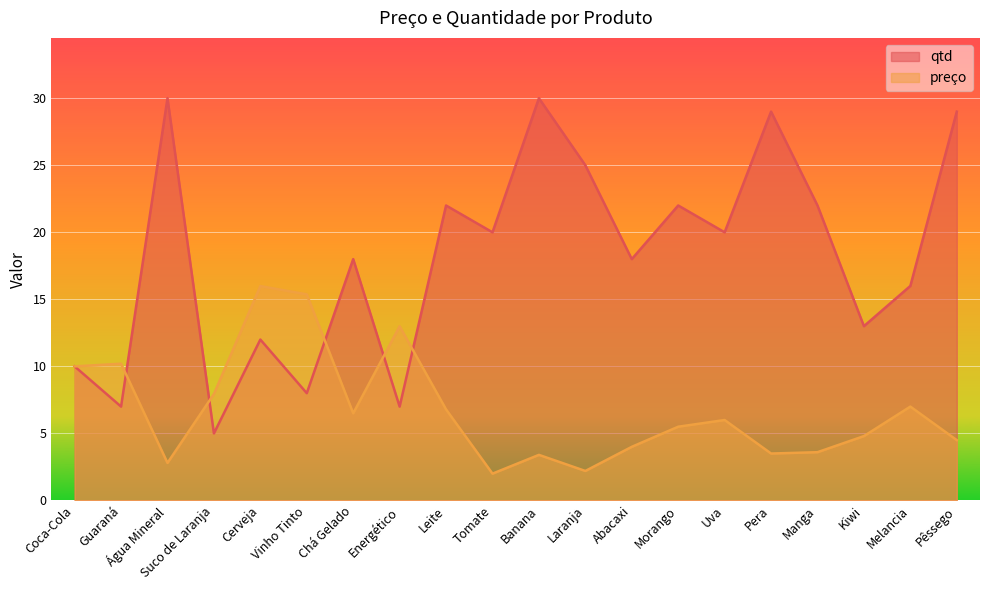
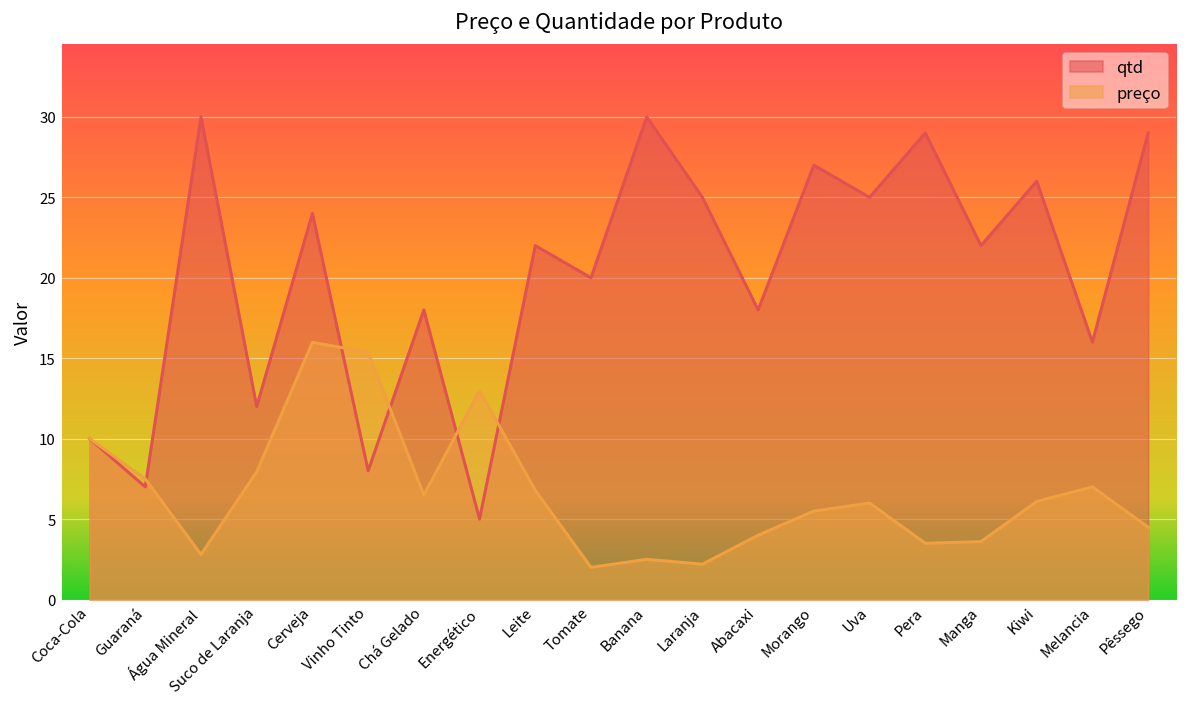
preço, Guaraná: 10.2 -> 7.5
qtd, Suco de Laranja: 5 -> 12
qtd, Cerveja: 12 -> 24
qtd, Energético: 7 -> 5
preço, Banana: 3.4 -> 2.5
qtd, Morango: 22 -> 27
qtd, Uva: 20 -> 25
qtd, Kiwi: 13 -> 26
preço, Kiwi: 4.8 -> 6.1
